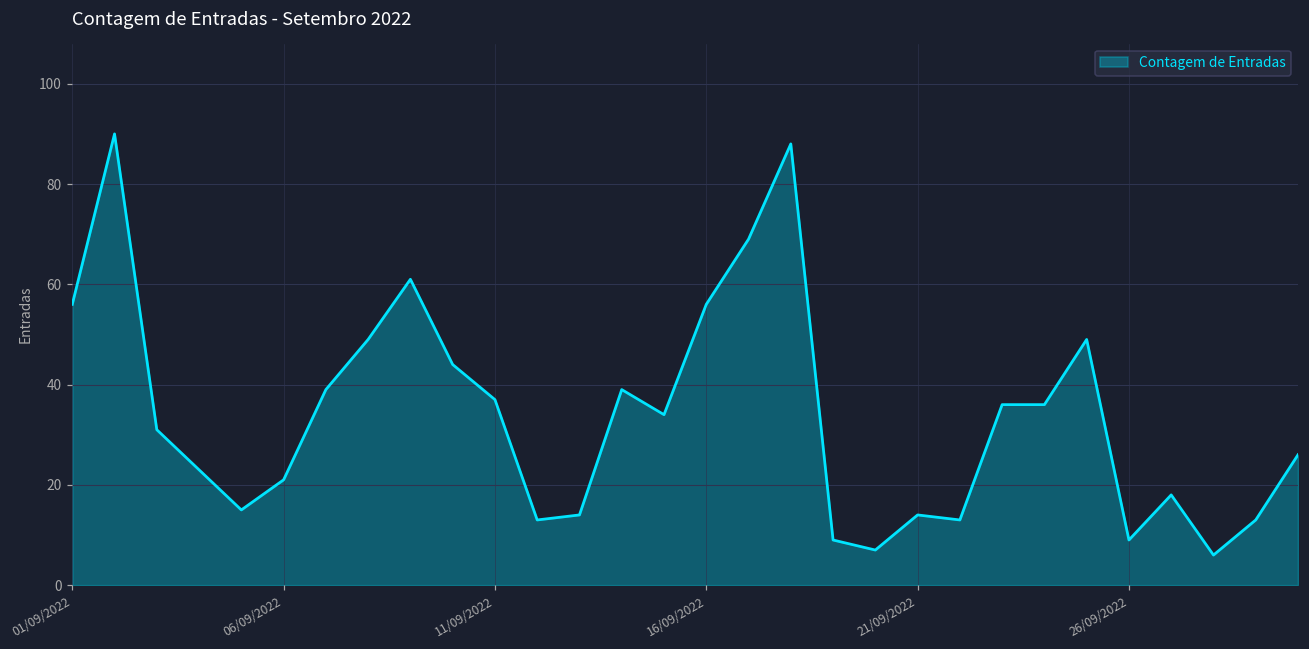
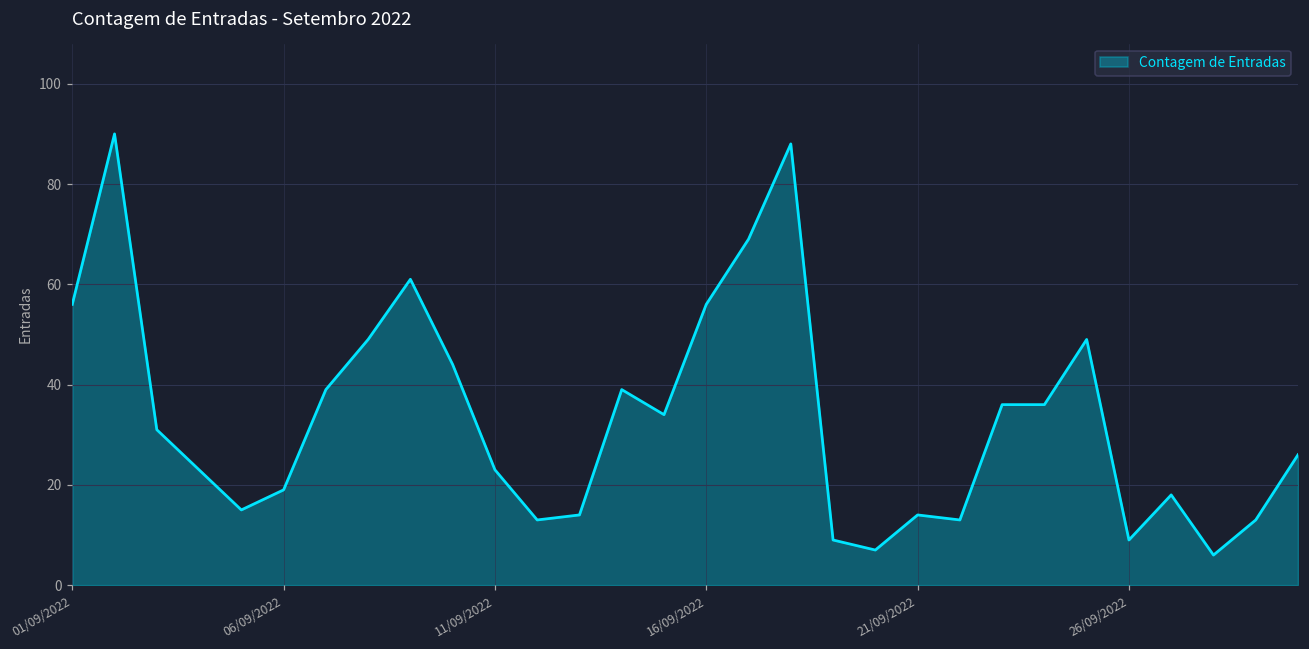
06/09/2022: 21 -> 19
11/09/2022: 37 -> 23
